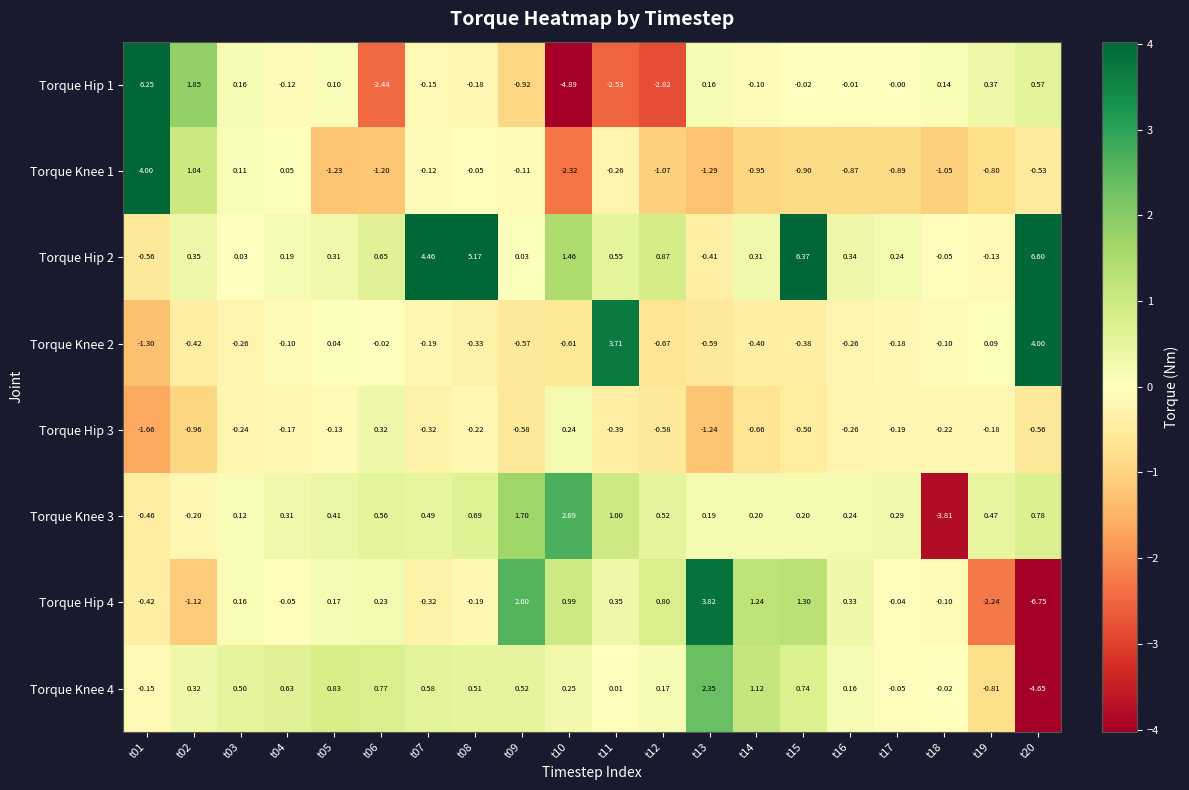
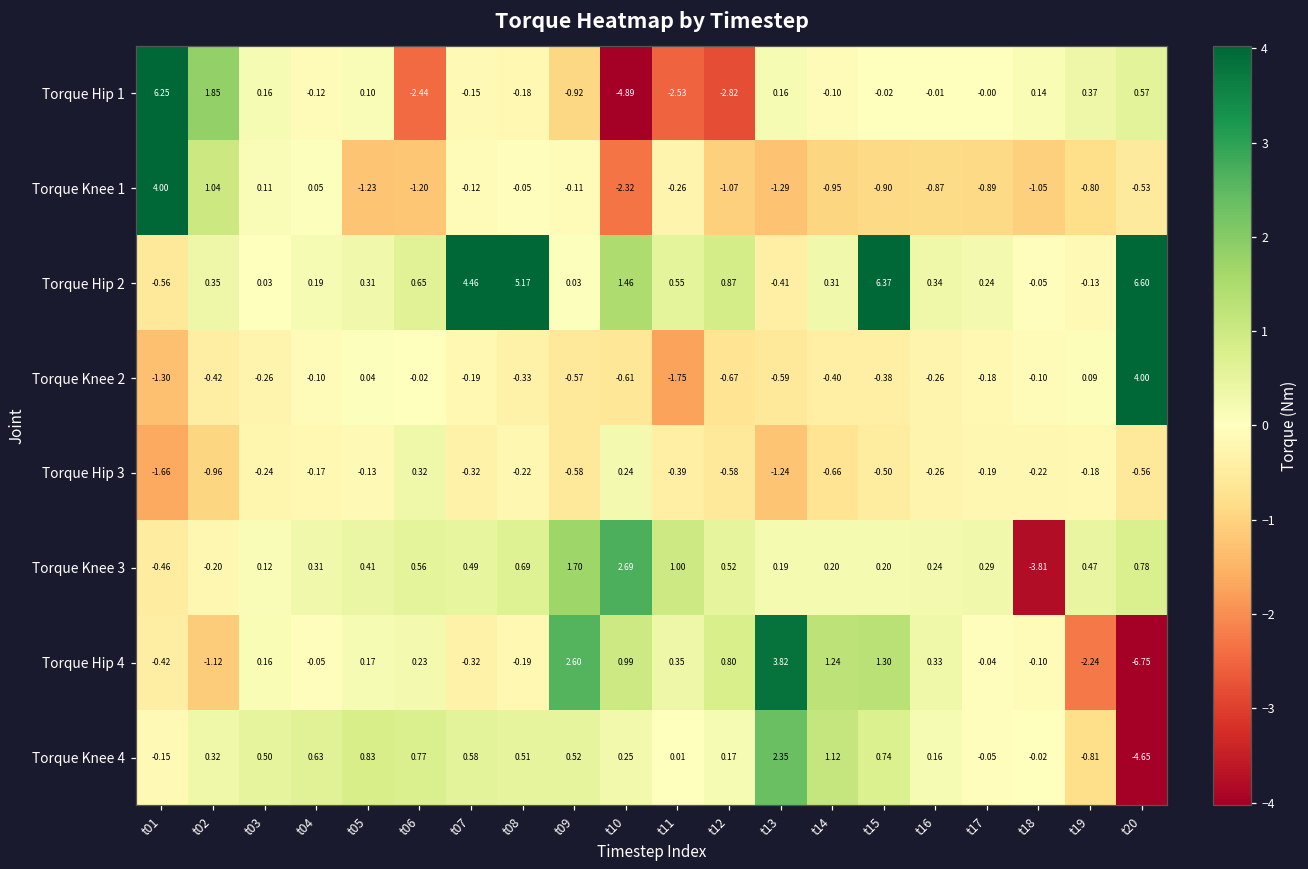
Torque Knee 2, t11: 3.71 -> -1.75
